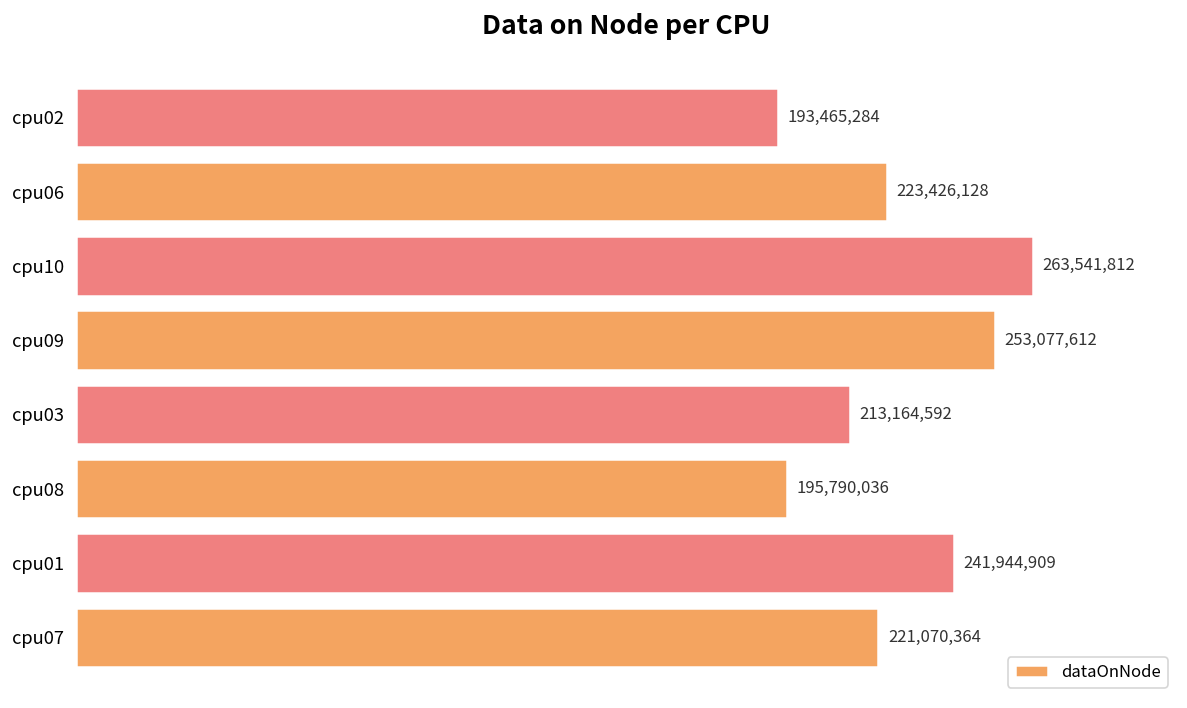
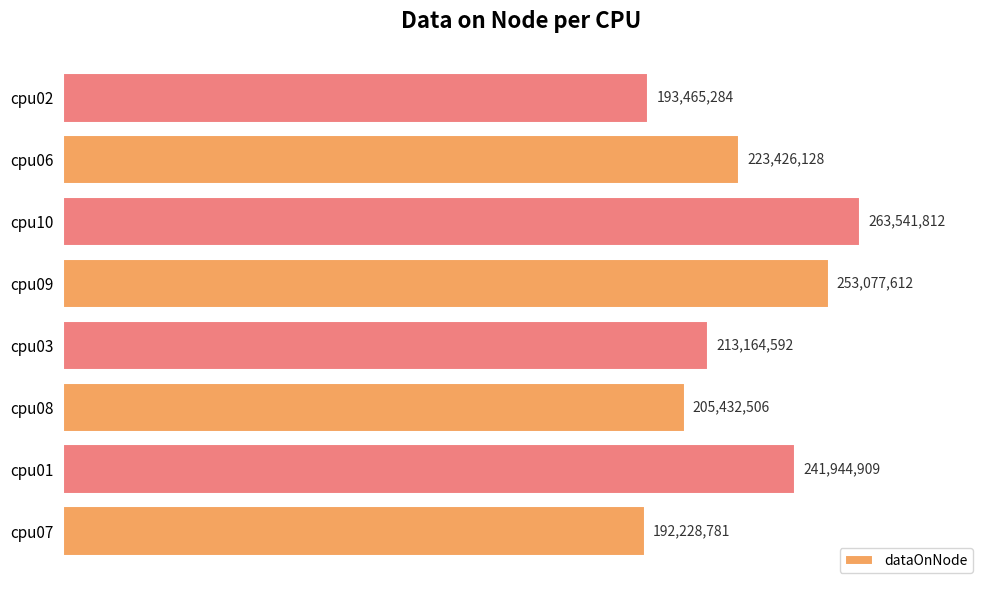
cpu08: 195,790,036 -> 205,432,506
cpu07: 221,070,364 -> 192,228,781
